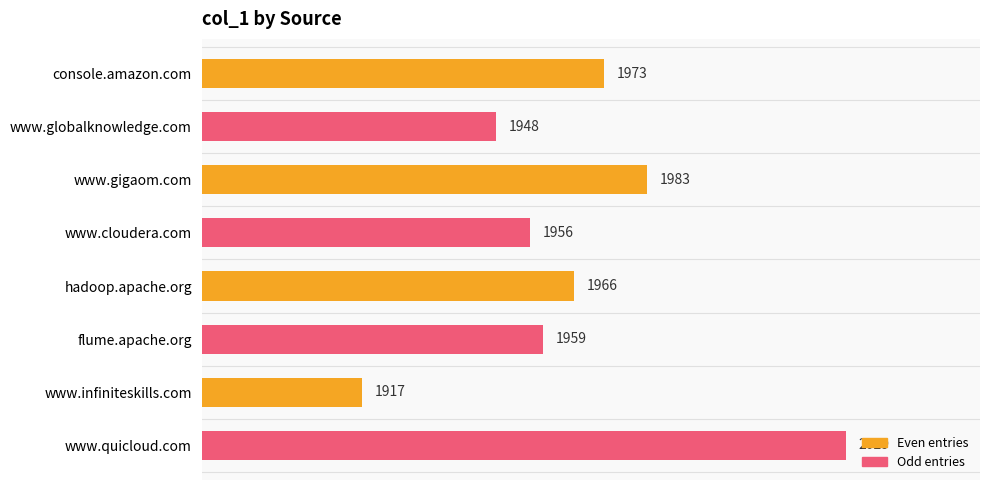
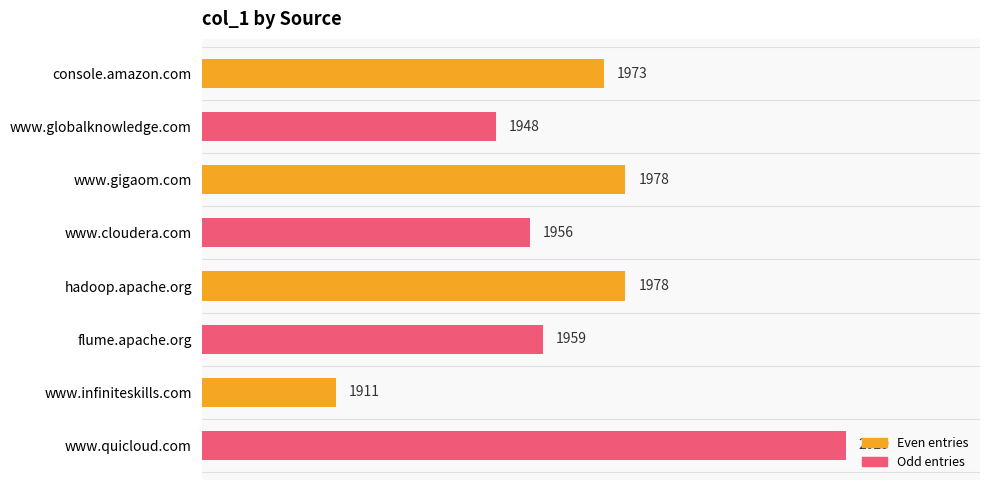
www.gigaom.com: 1983 -> 1978
hadoop.apache.org: 1966 -> 1978
www.infiniteskills.com: 1917 -> 1911
